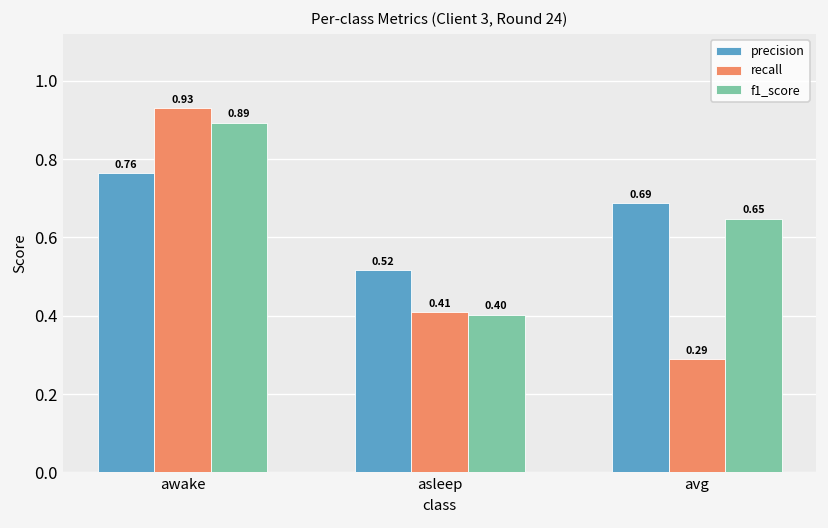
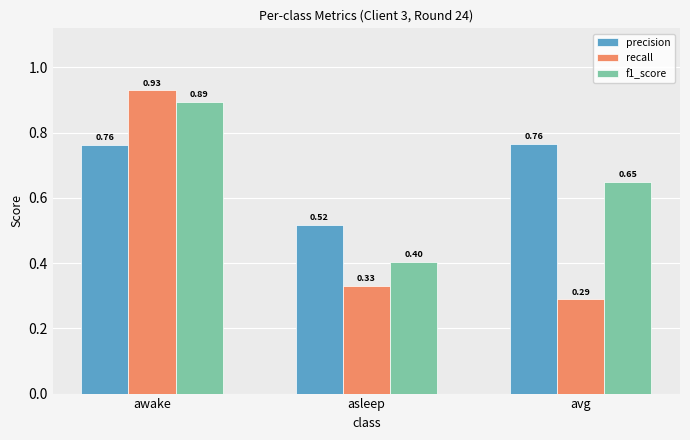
recall, asleep: 0.41 -> 0.33
precision, avg: 0.69 -> 0.76
